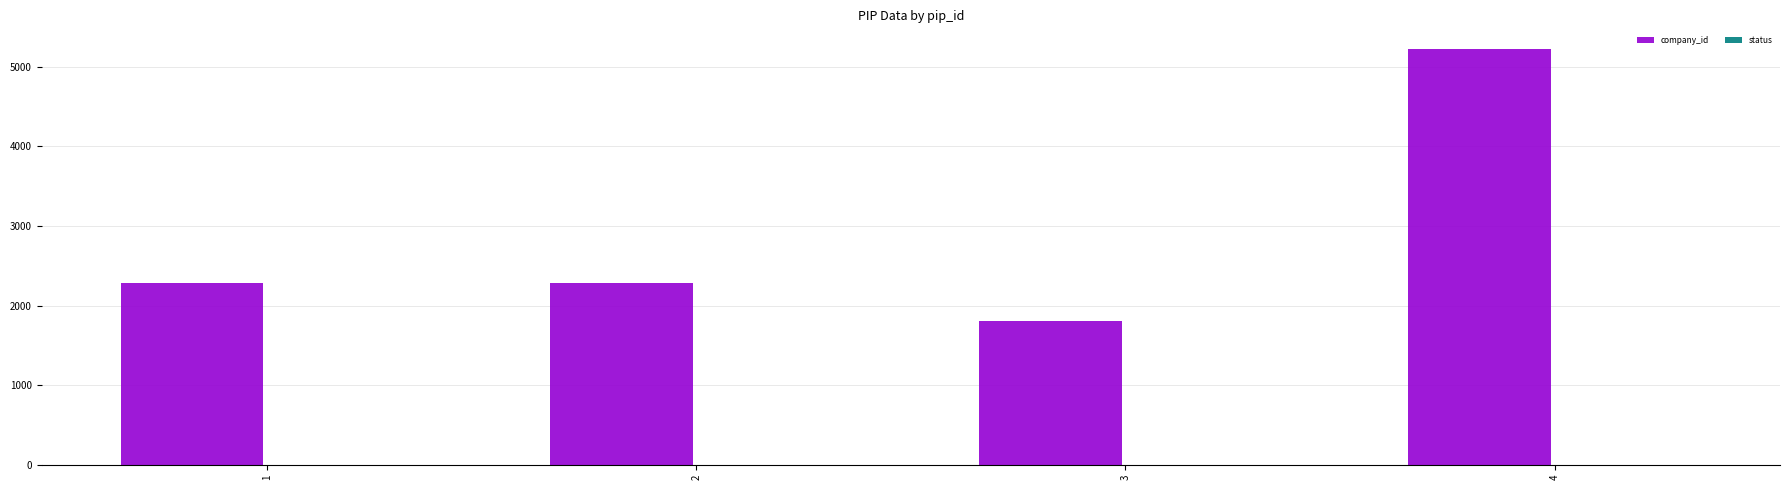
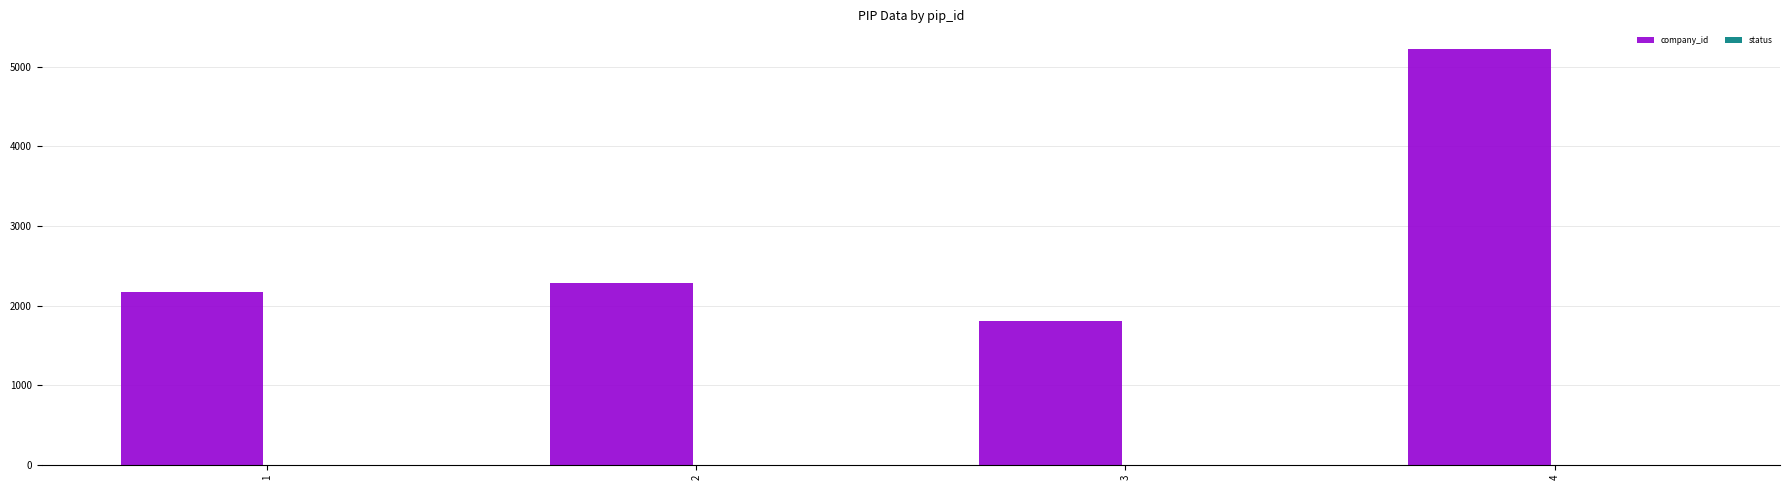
company_id, 1: 2300 -> 2200
